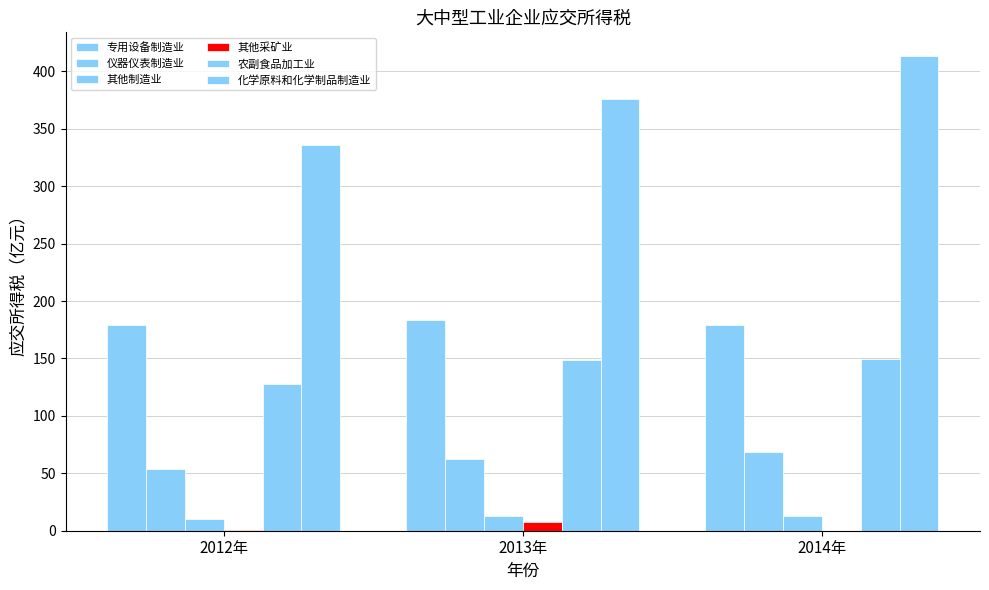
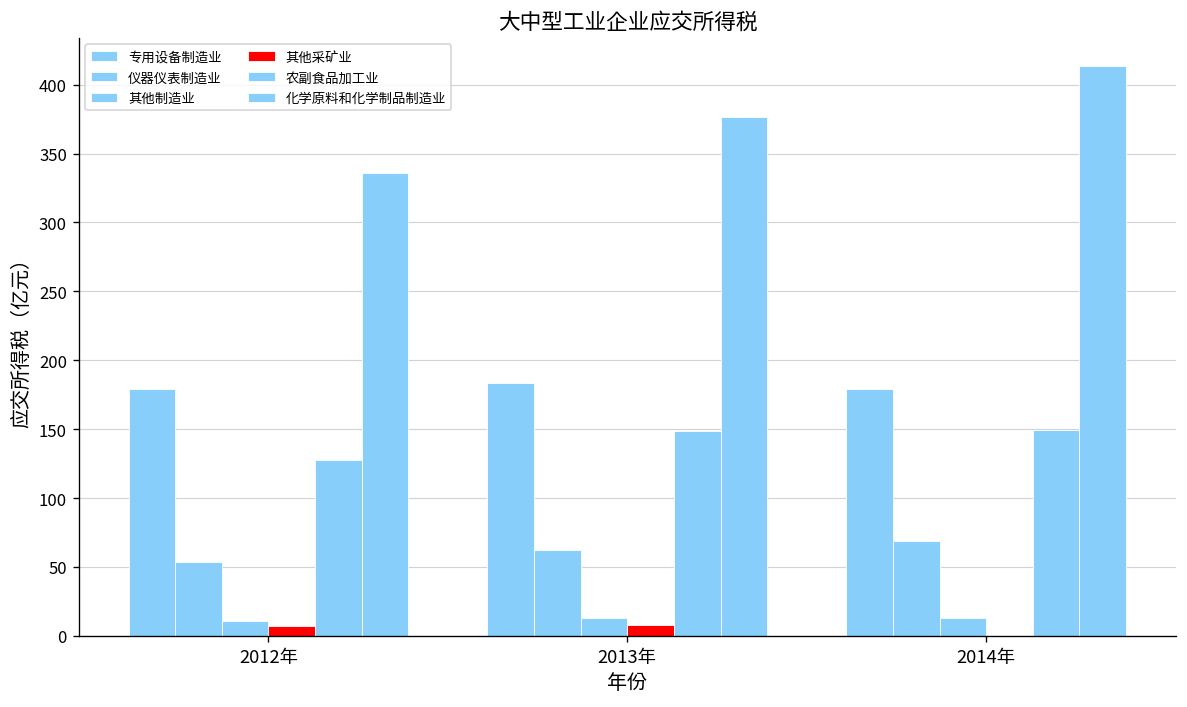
其他采矿业, 2012年: 0 -> 8
